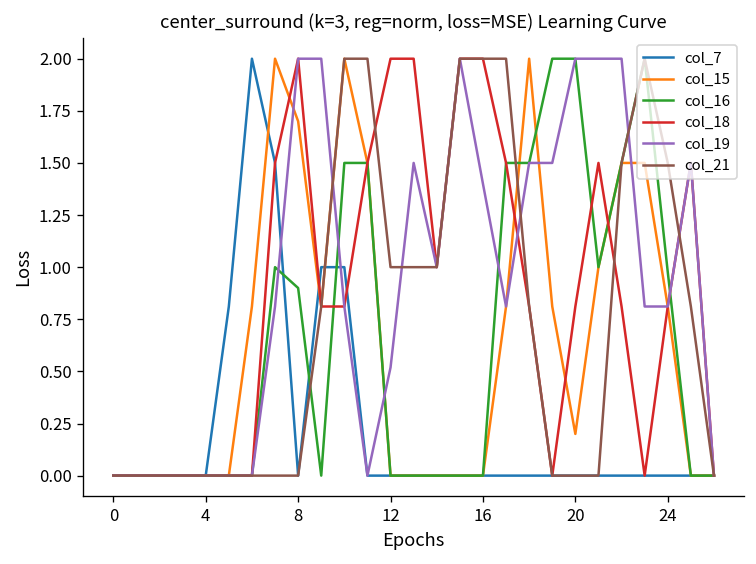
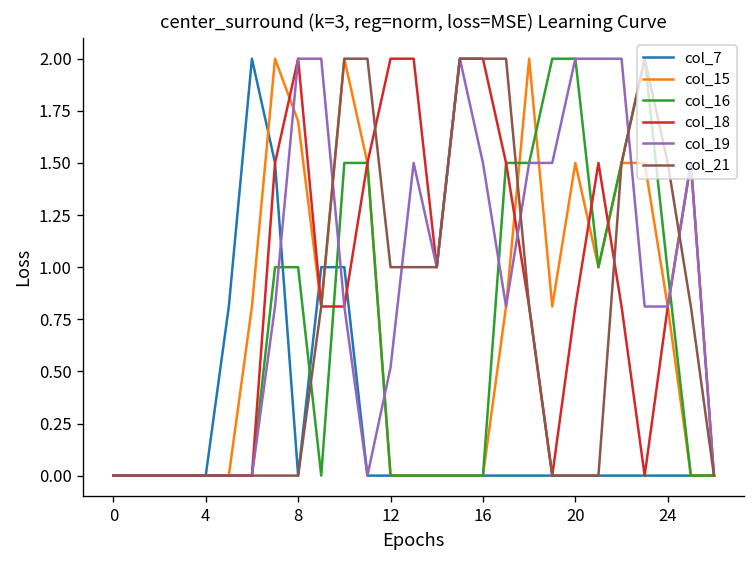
col_16, 8: 0.9 -> 1.0
col_19, 16: 1.4 -> 1.5
col_15, 20: 0.2 -> 1.5
